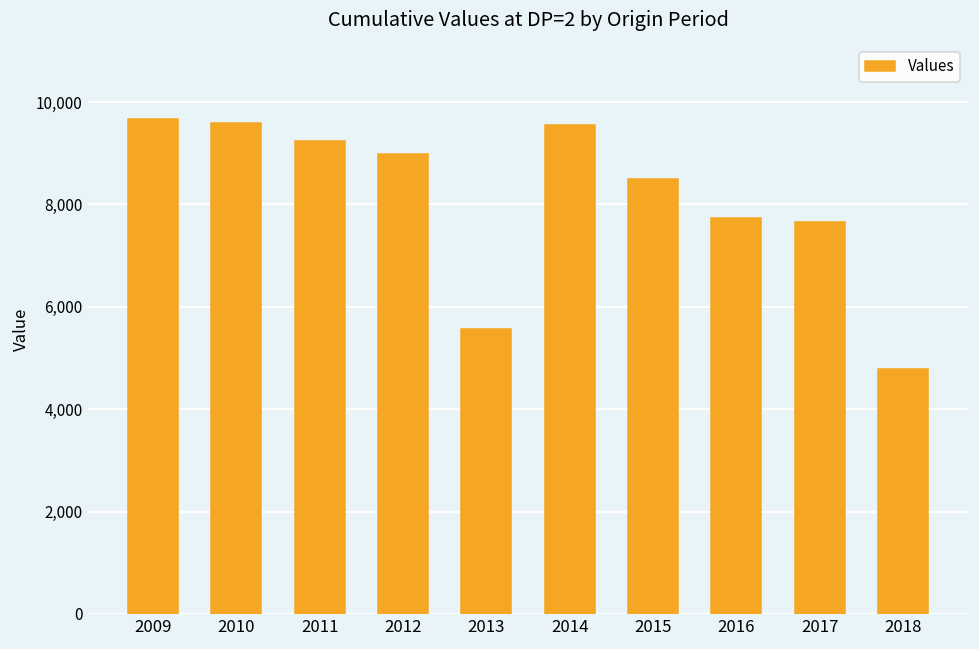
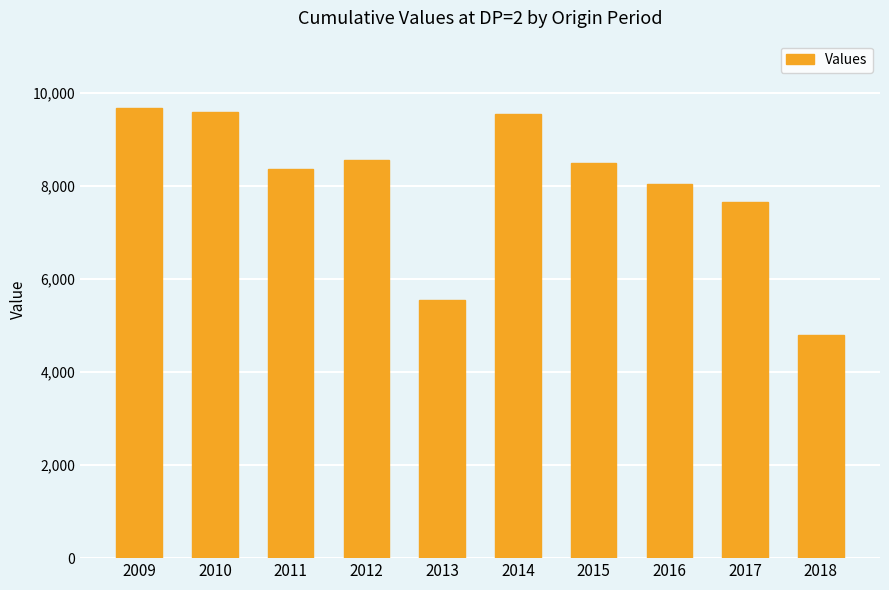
2011: 9,200 -> 8,400
2012: 9,000 -> 8,500
2016: 7,700 -> 8,000
